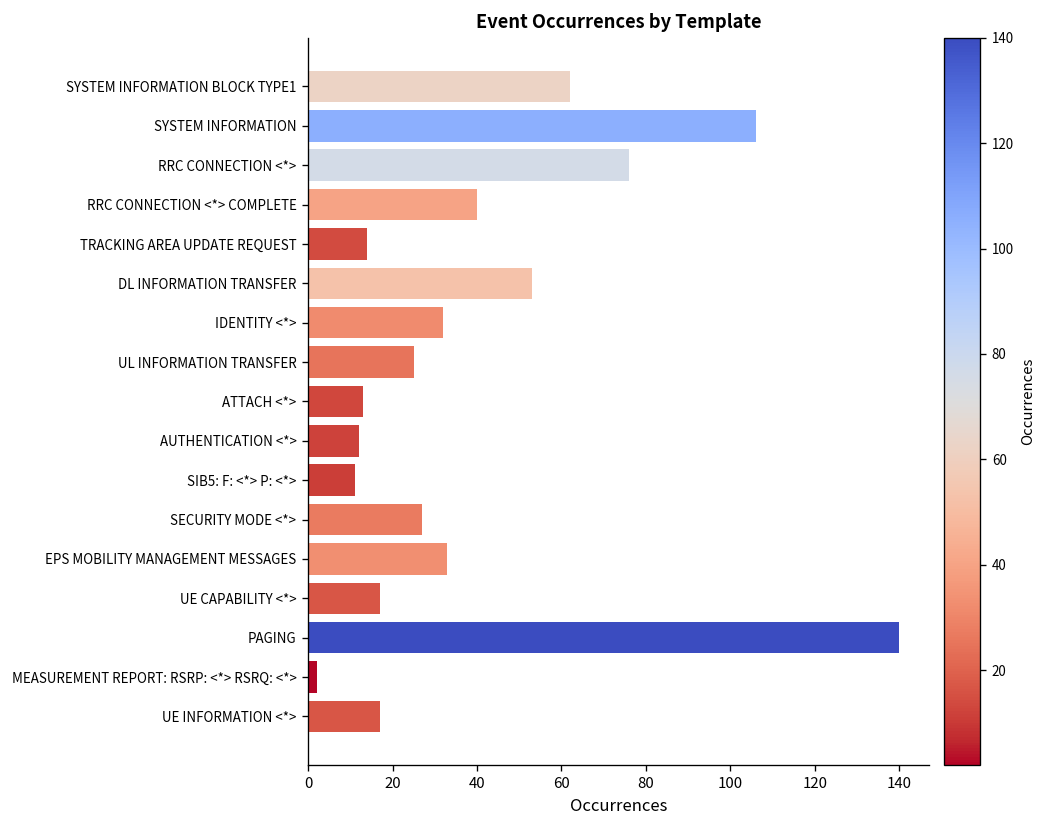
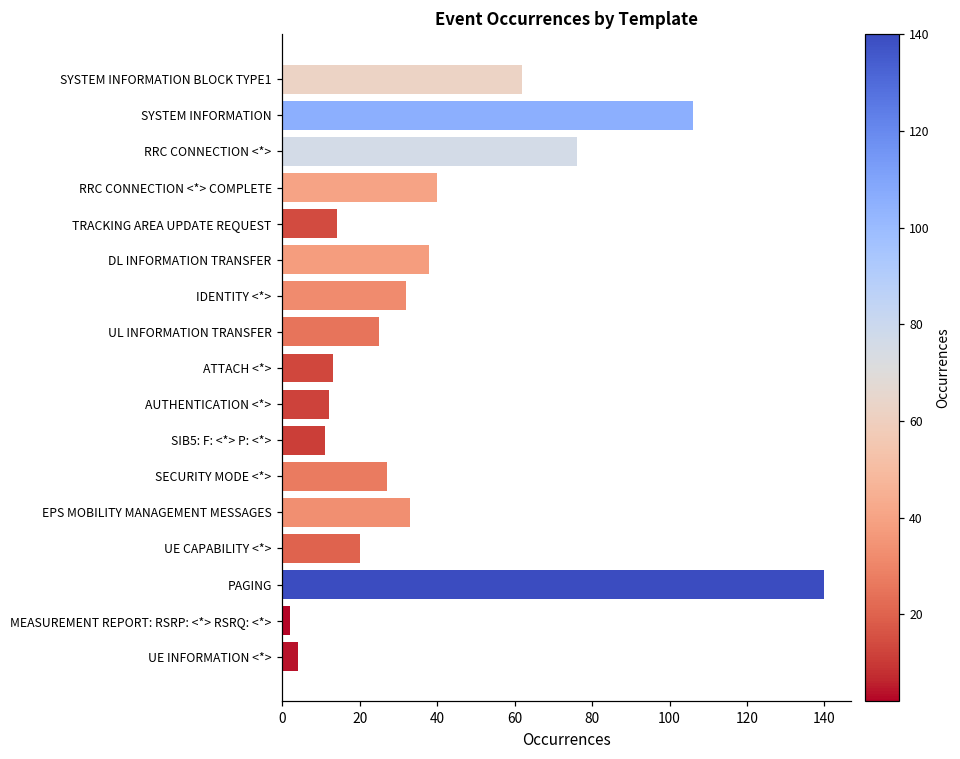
DL INFORMATION TRANSFER: 53 -> 38
UE CAPABILITY <*>: 17 -> 20
UE INFORMATION <*>: 17 -> 4
